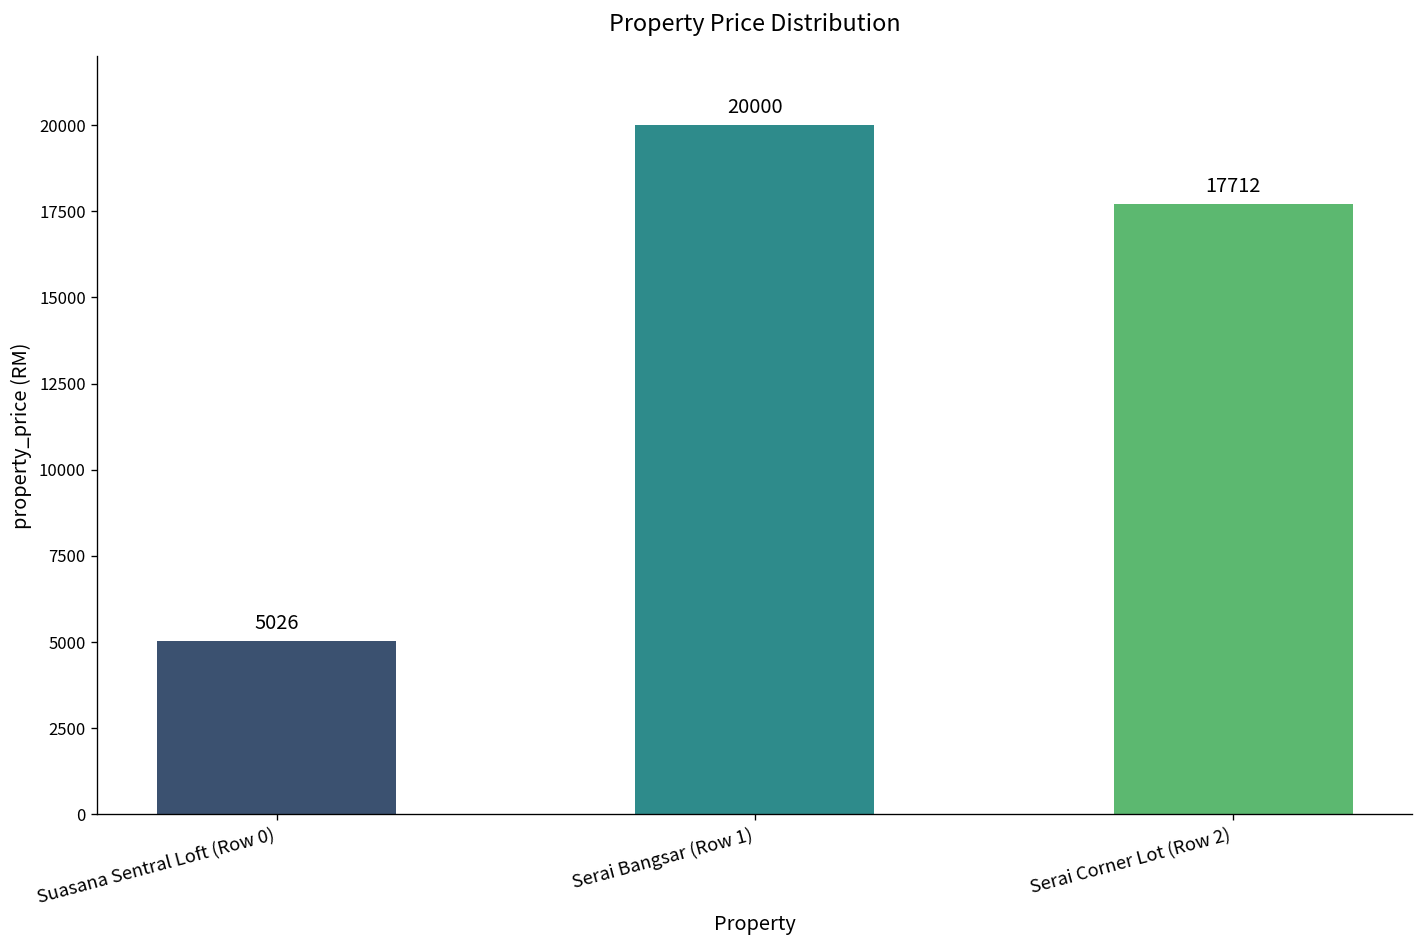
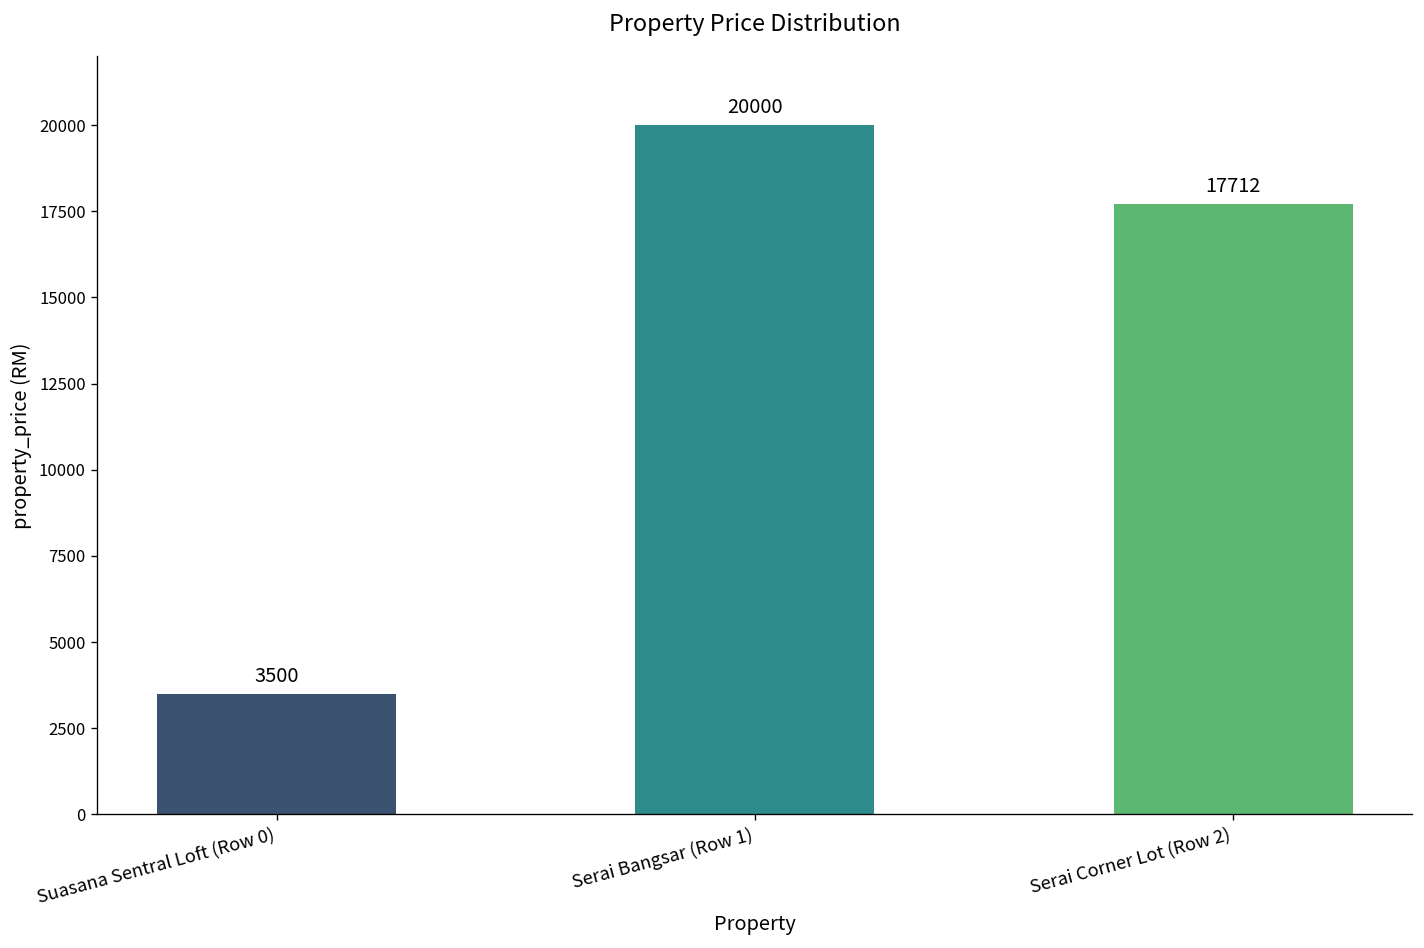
Suasana Sentral Loft (Row 0): 5026 -> 3500
